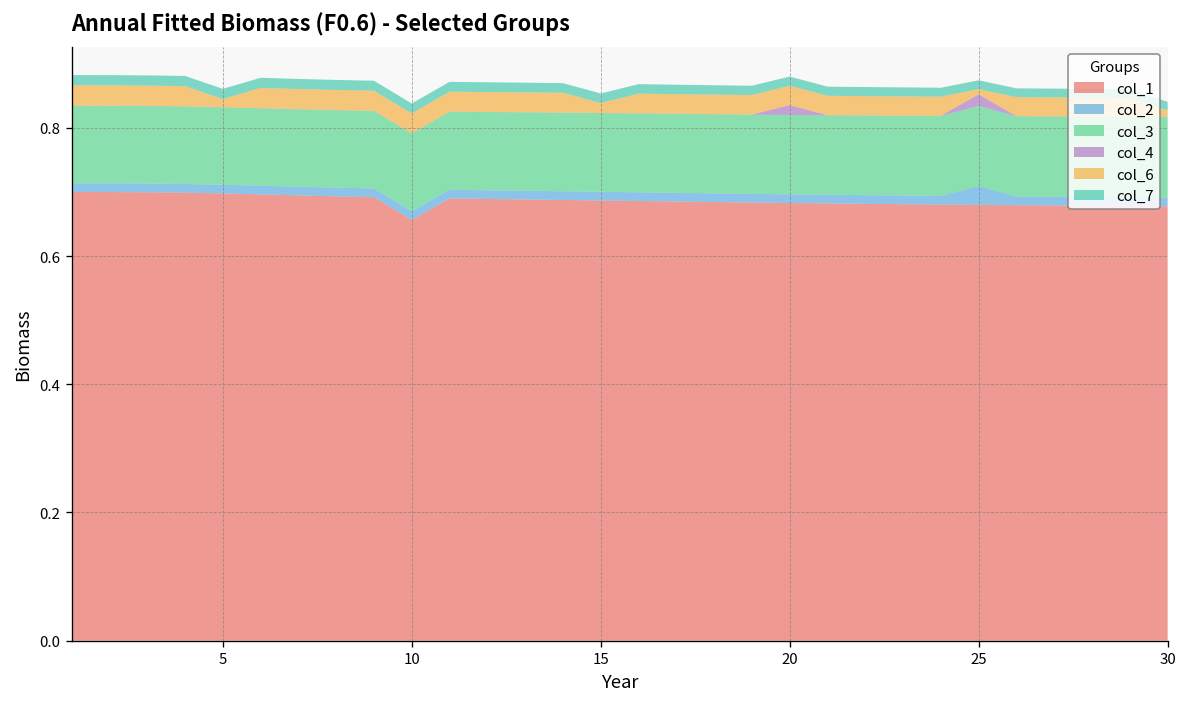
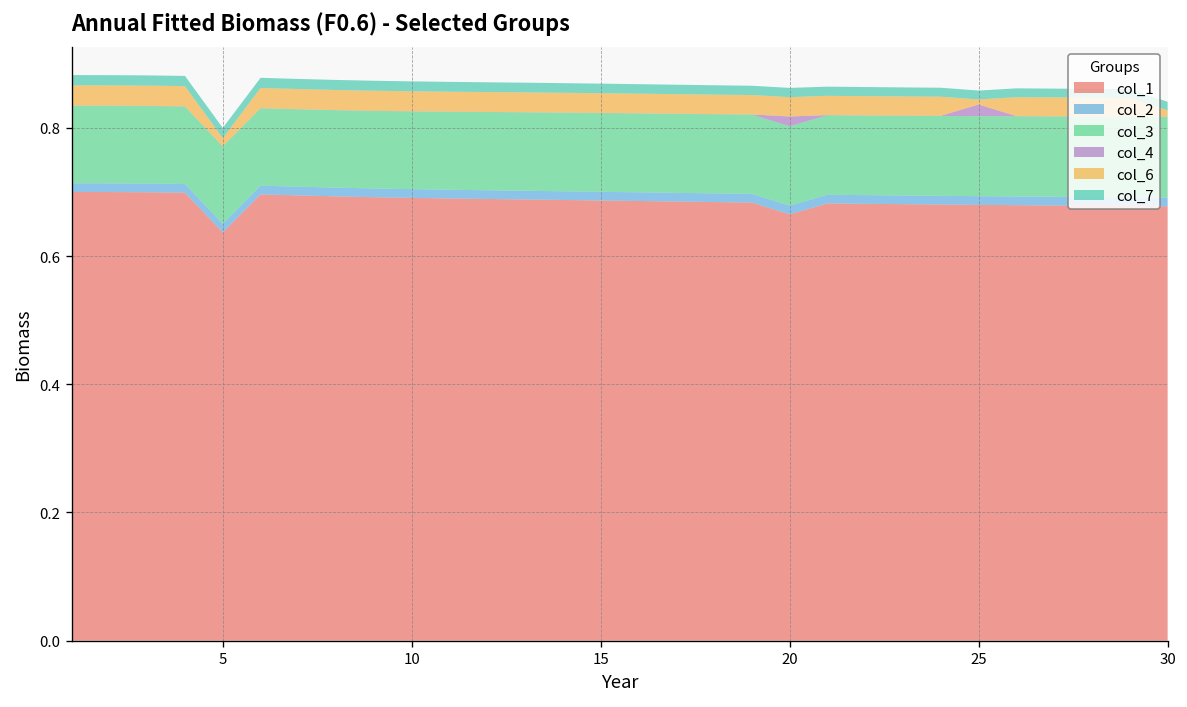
col_1, 5: 0.70 -> 0.64
col_1, 10: 0.66 -> 0.69
col_6, 15: 0.02 -> 0.03
col_1, 20: 0.68 -> 0.67
col_2, 25: 0.03 -> 0.01
